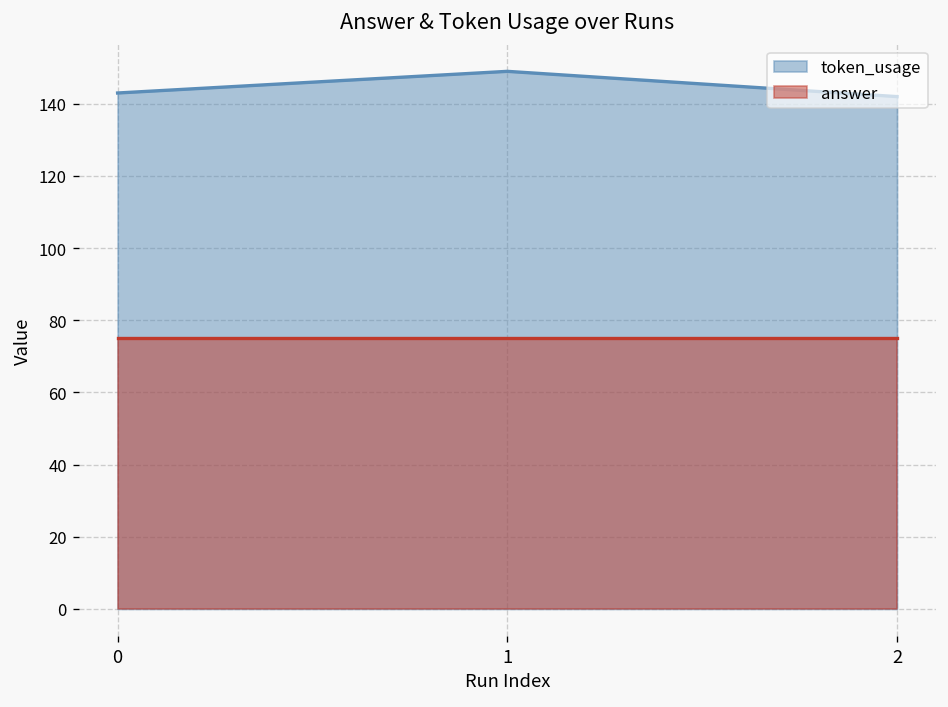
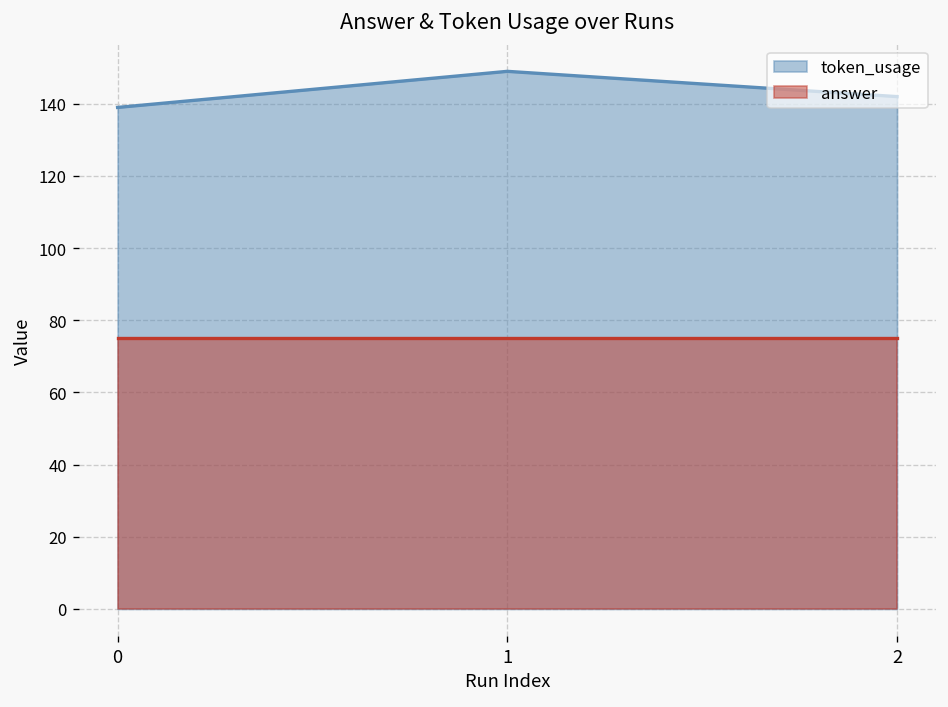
token_usage, 0: 143 -> 139
